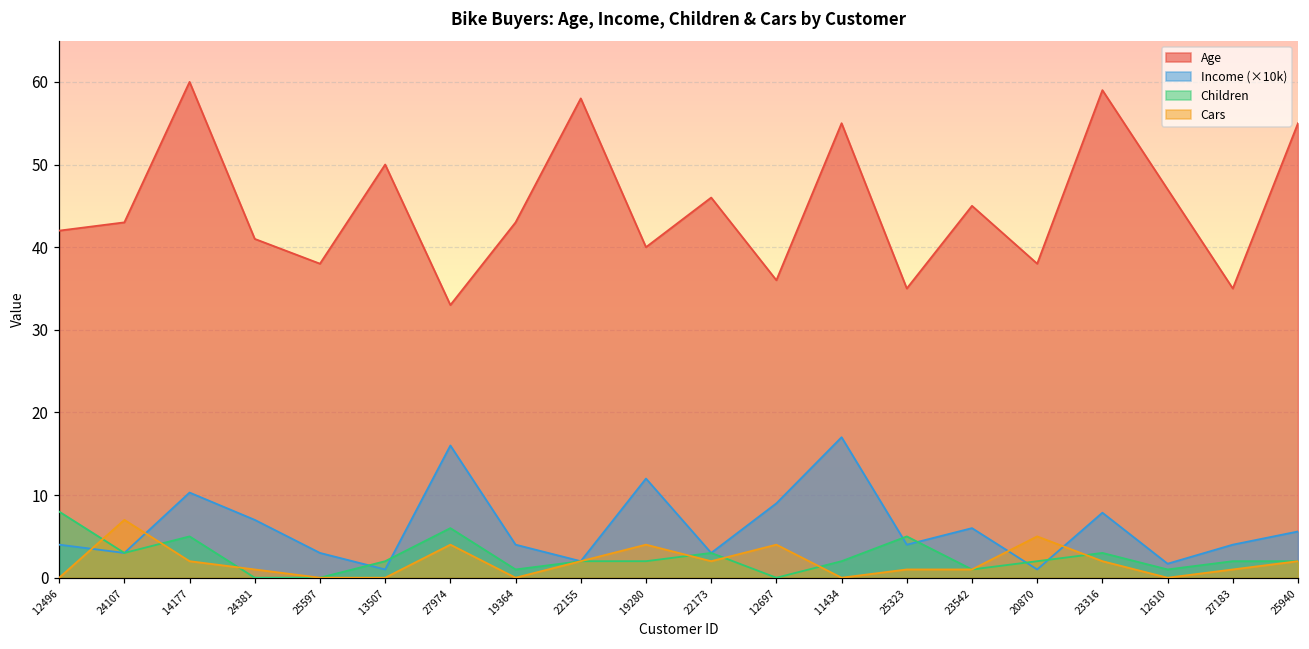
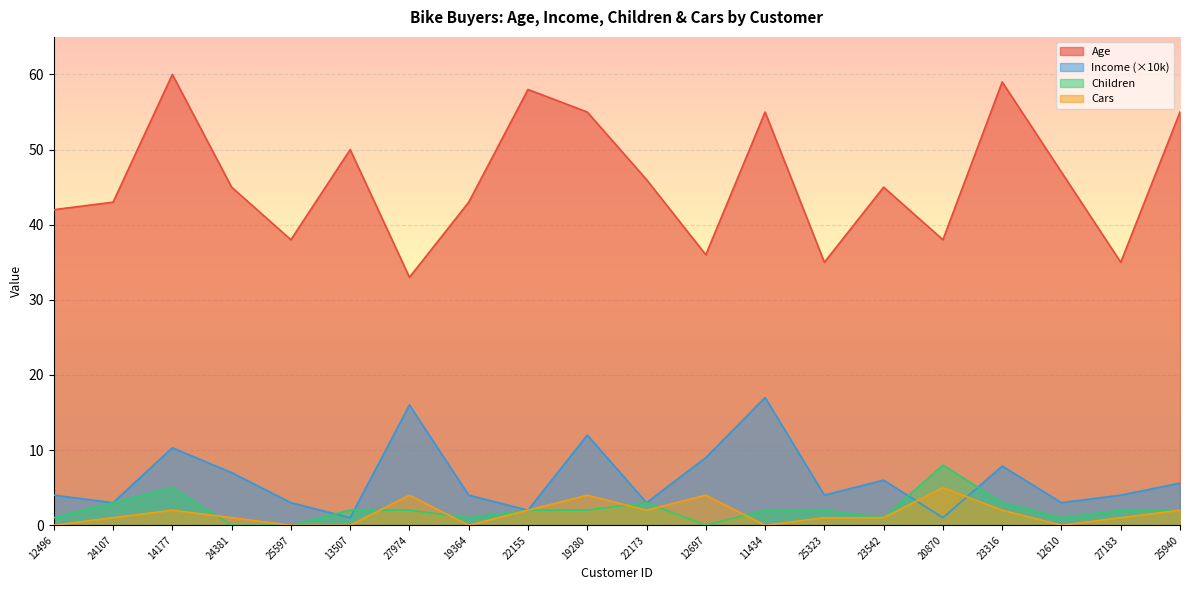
Children, 12496: 8 -> 1
Cars, 24107: 7 -> 1
Age, 24381: 41 -> 45
Children, 27974: 6 -> 2
Age, 19280: 40 -> 55
Children, 25323: 5 -> 2
Children, 20870: 2 -> 8
Income (×10k), 12610: 2 -> 3
